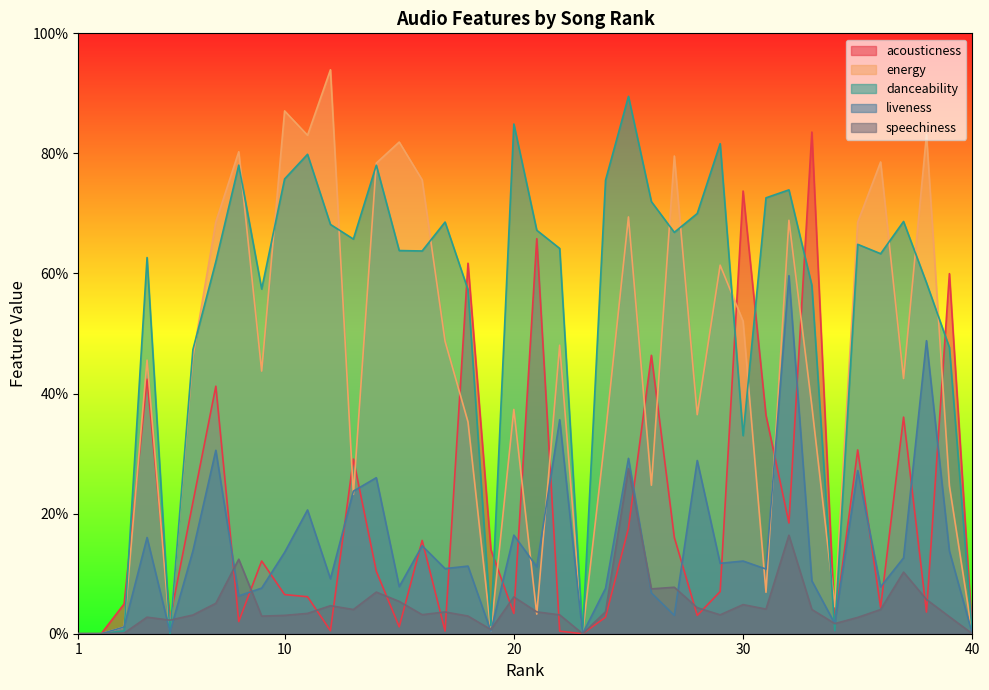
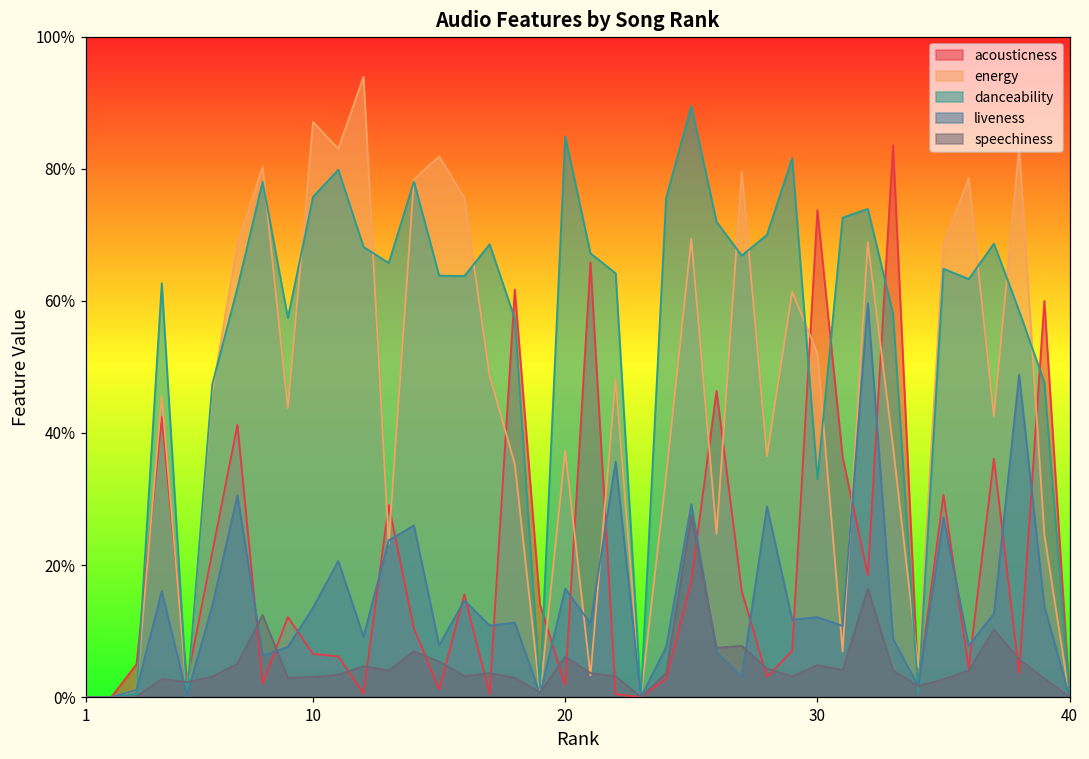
acousticness, 20: 3% -> 2%
